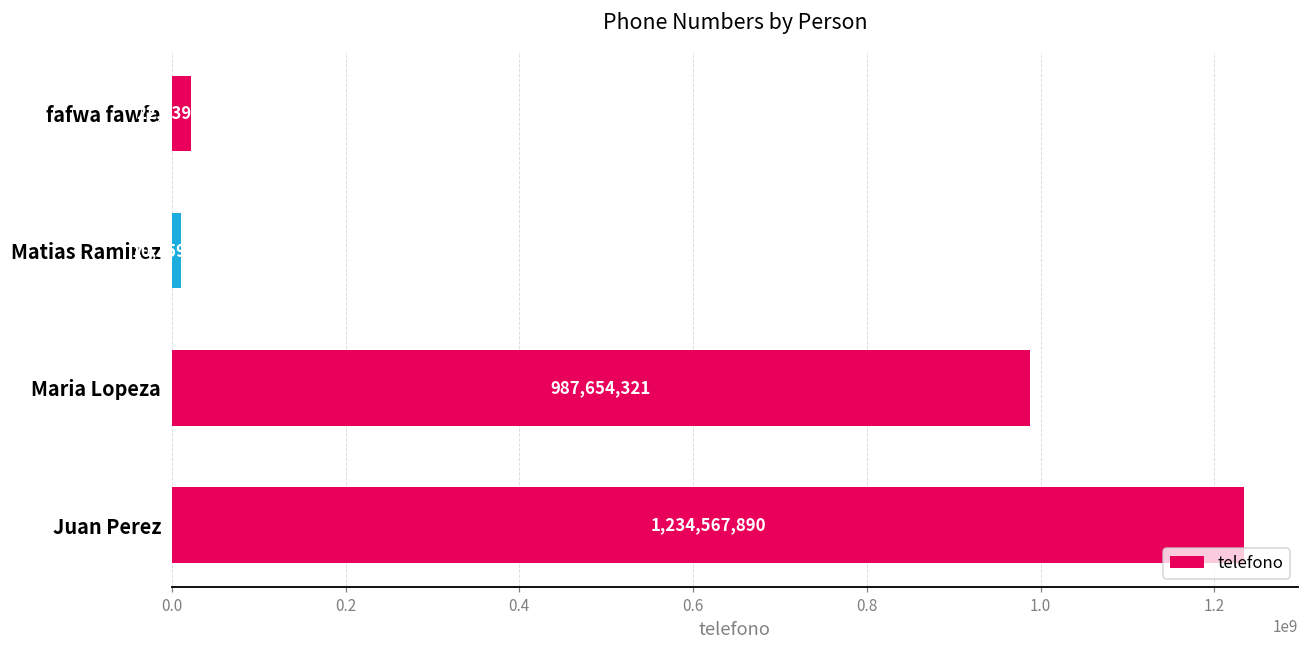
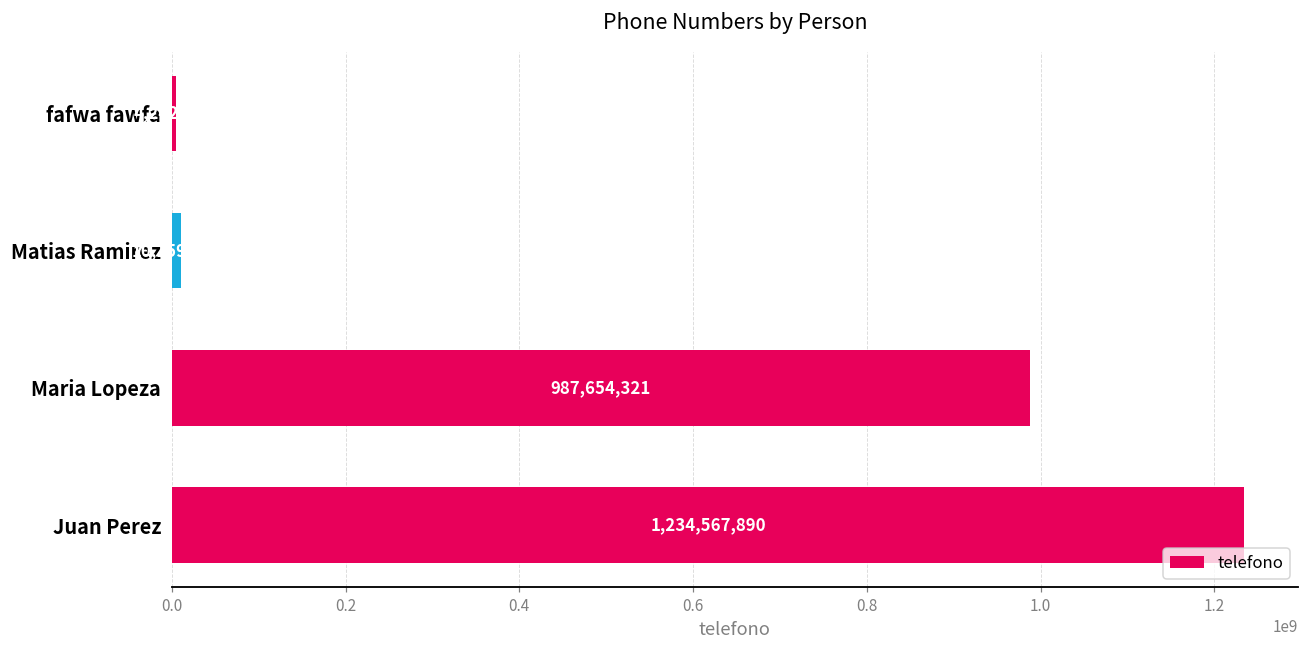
fafwa fawfa: 20000000 -> 0
